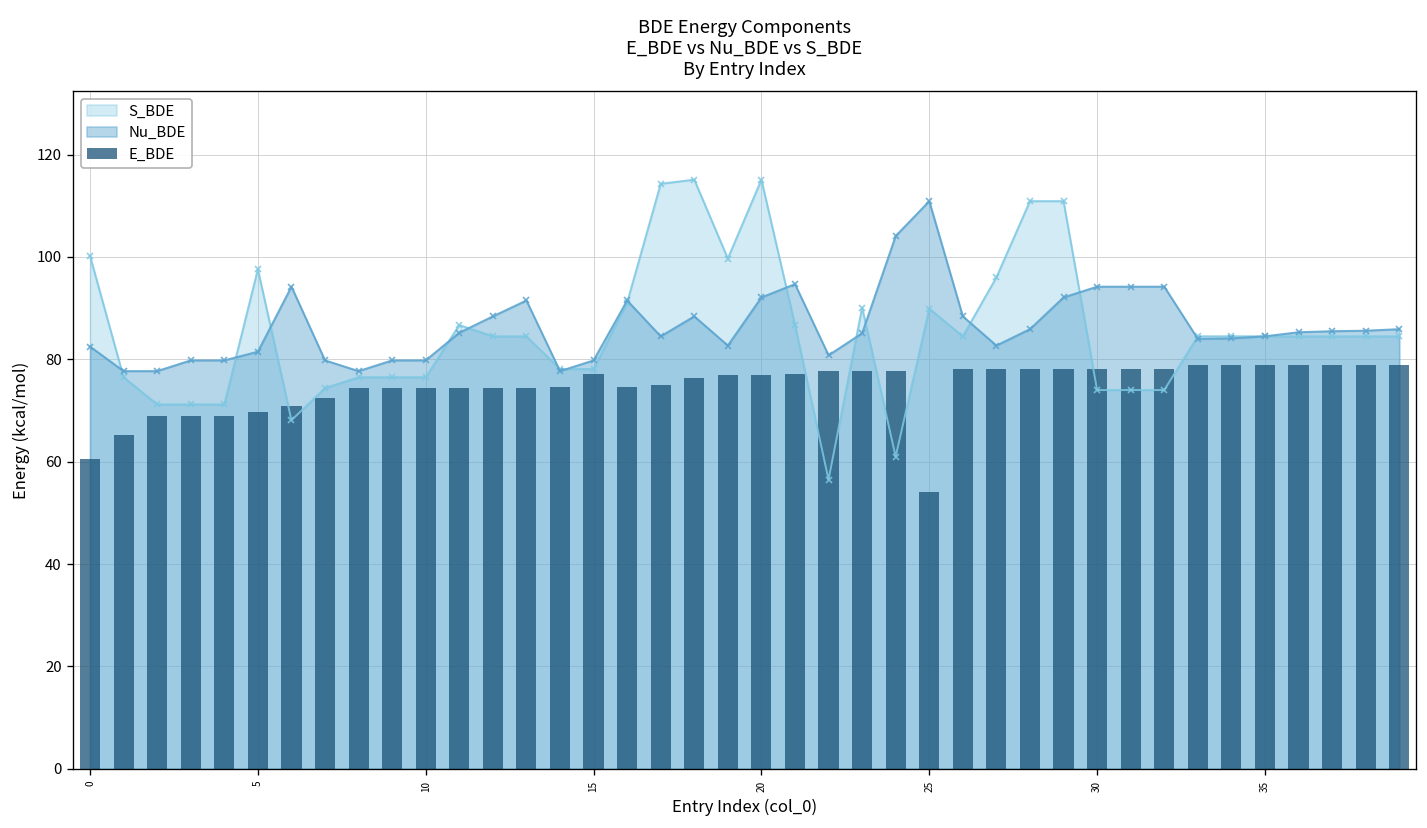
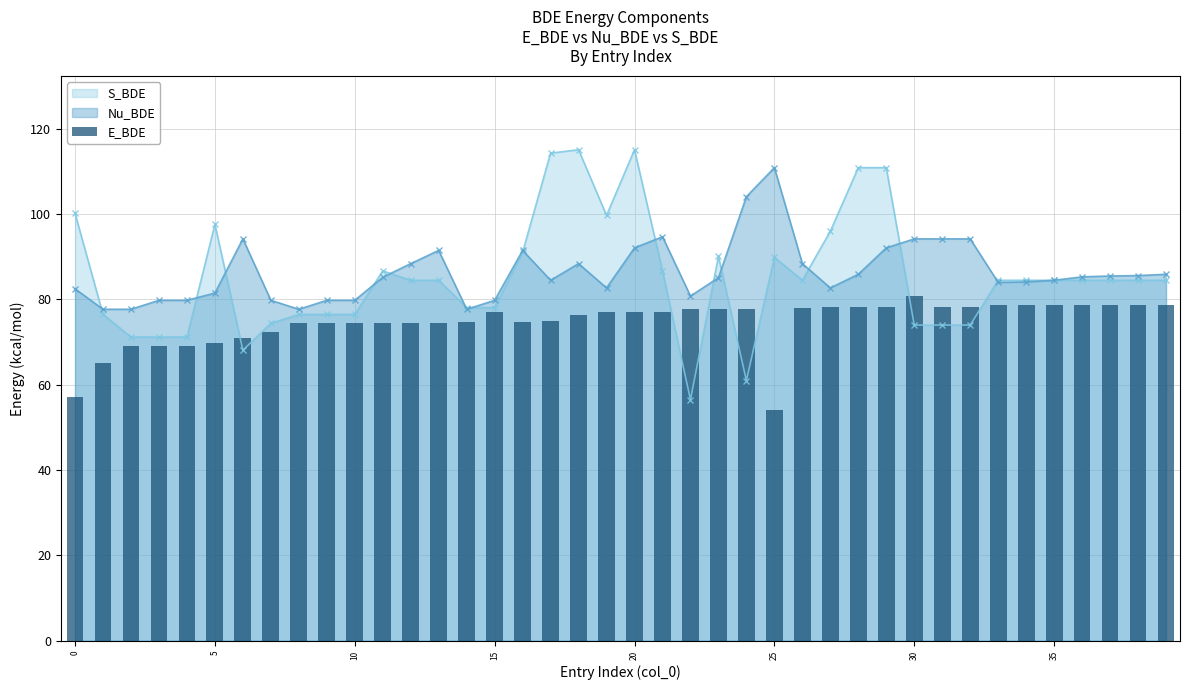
E_BDE, 0: 61 -> 57
E_BDE, 30: 78 -> 81
